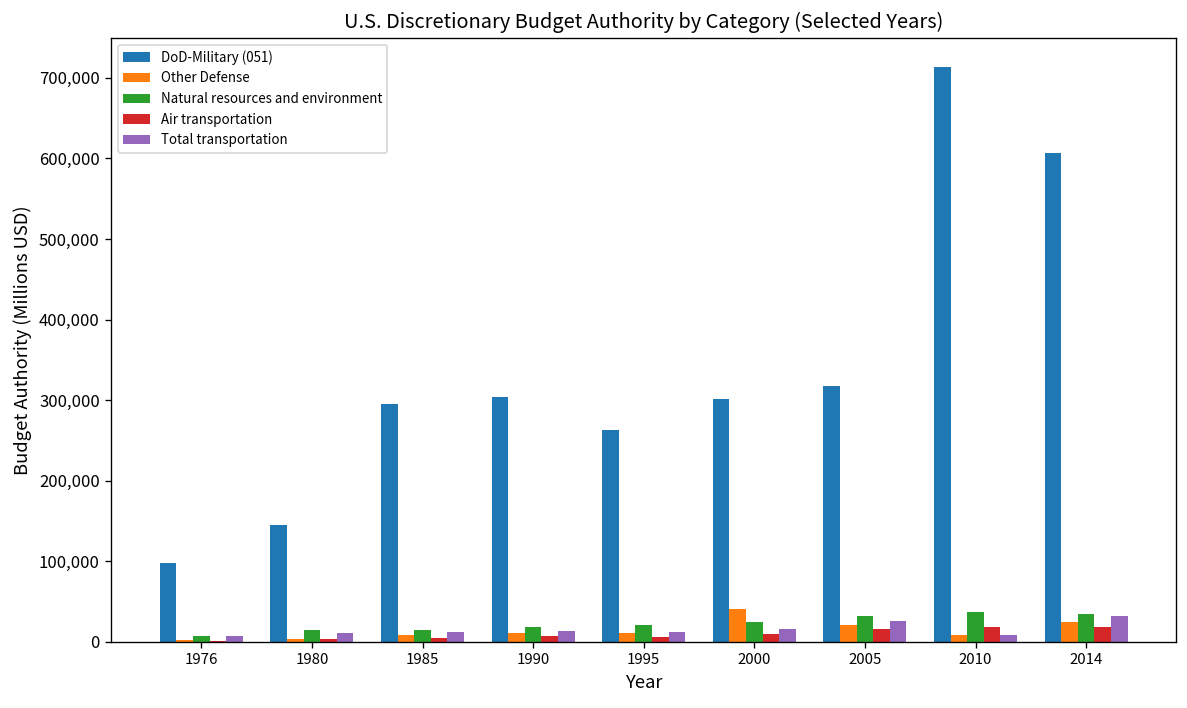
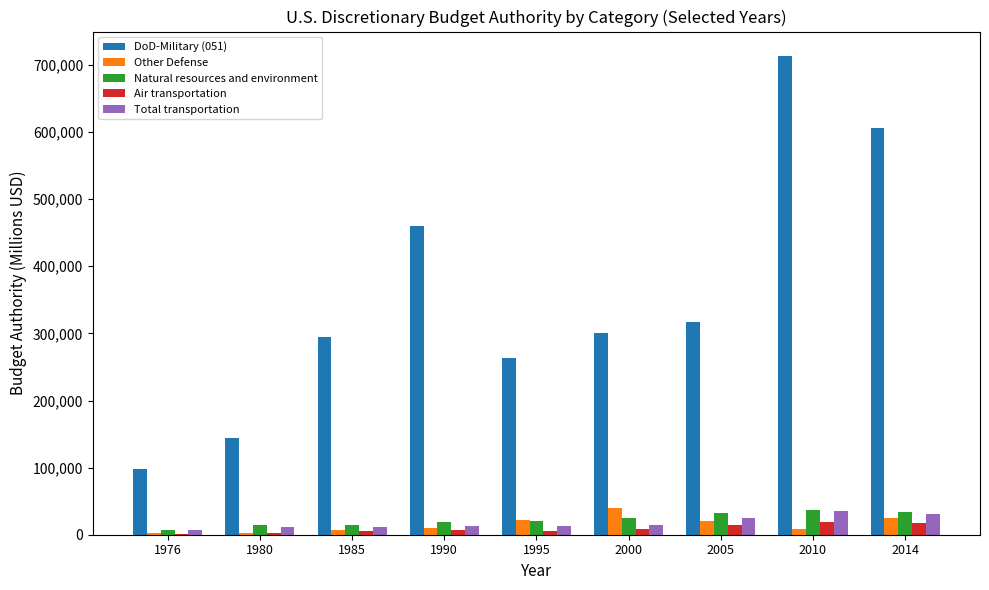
DoD-Military (051), 1990: 300,000 -> 460,000
Other Defense, 1995: 10,000 -> 20,000
Total transportation, 2010: 10,000 -> 40,000
